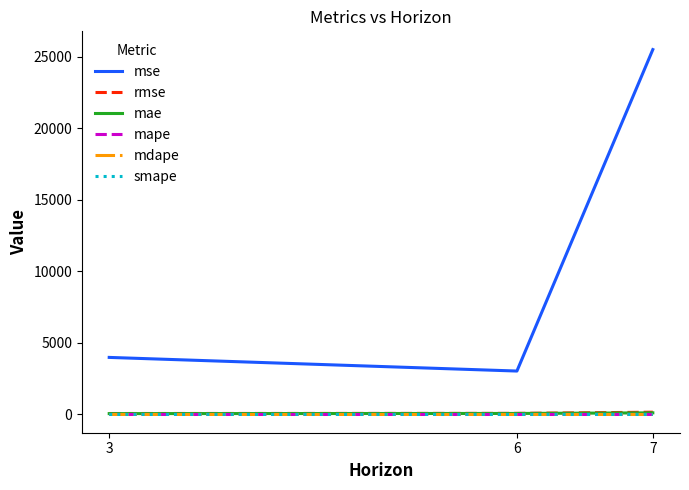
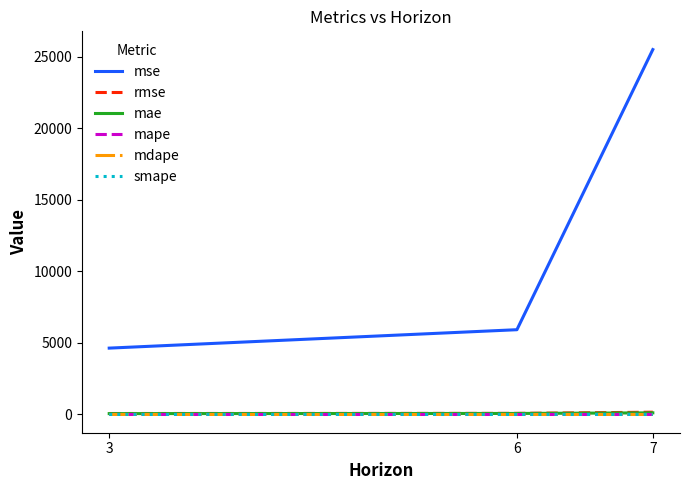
mse, 3: 4000 -> 4600
mse, 6: 3000 -> 5900
